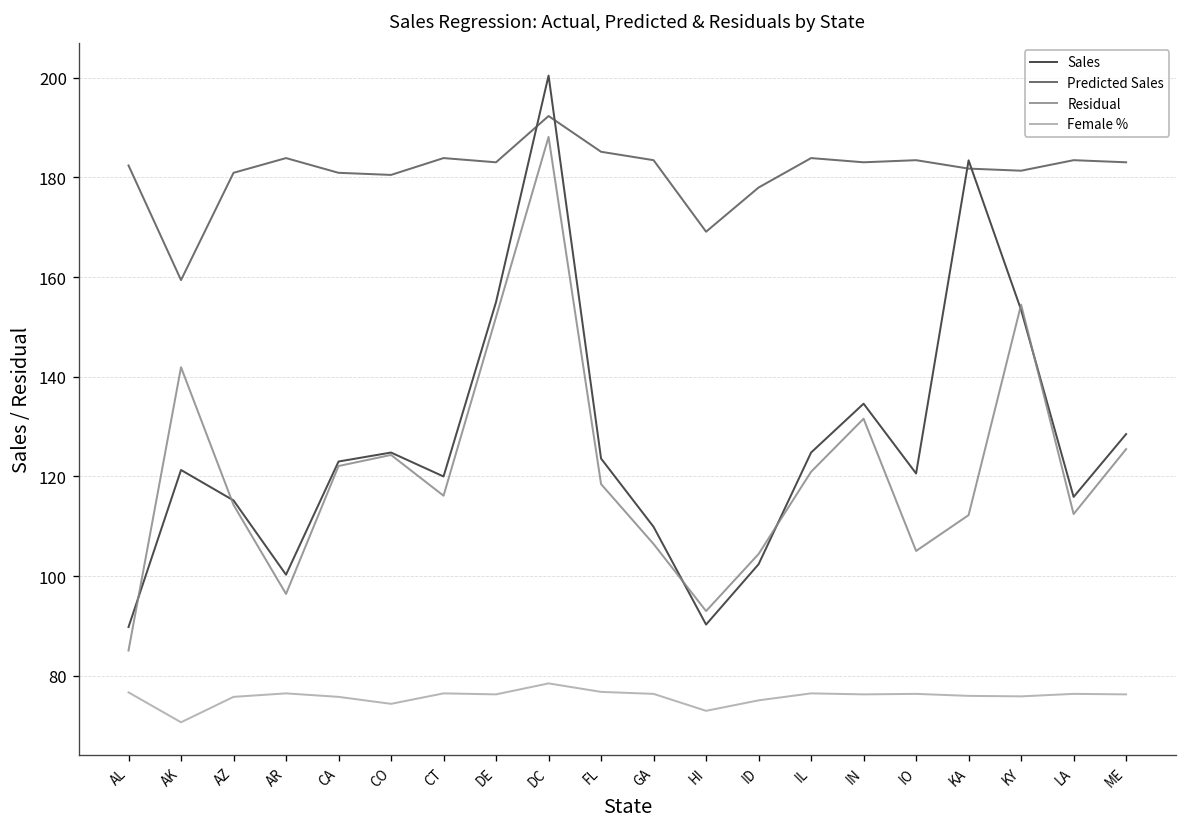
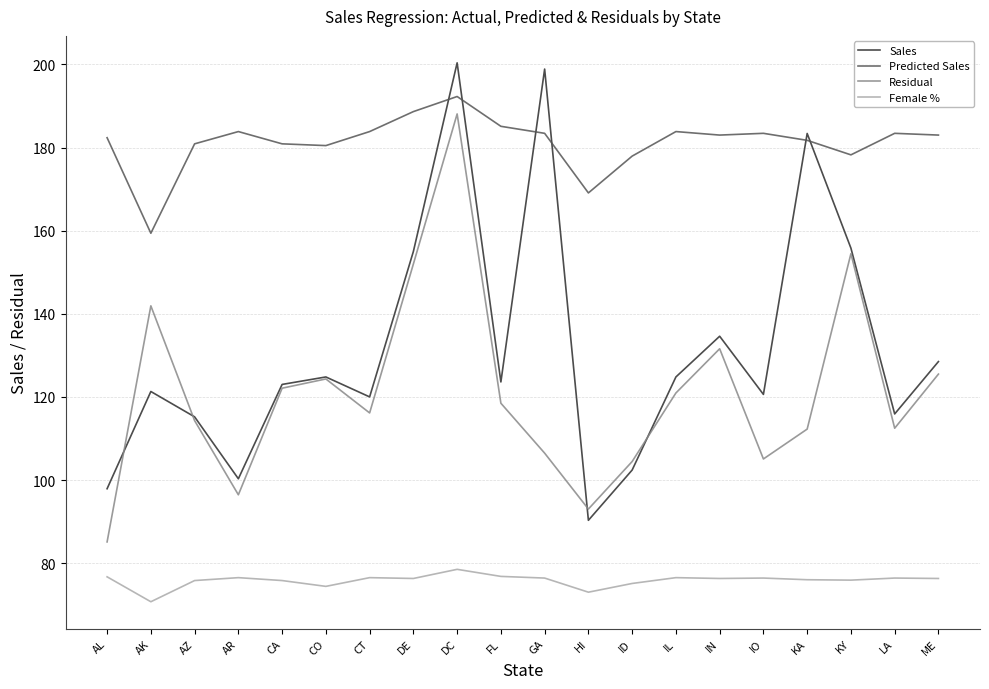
Sales, AL: 90 -> 98
Predicted Sales, DE: 183 -> 189
Sales, GA: 110 -> 199
Sales, KY: 153 -> 156
Predicted Sales, KY: 181 -> 178
